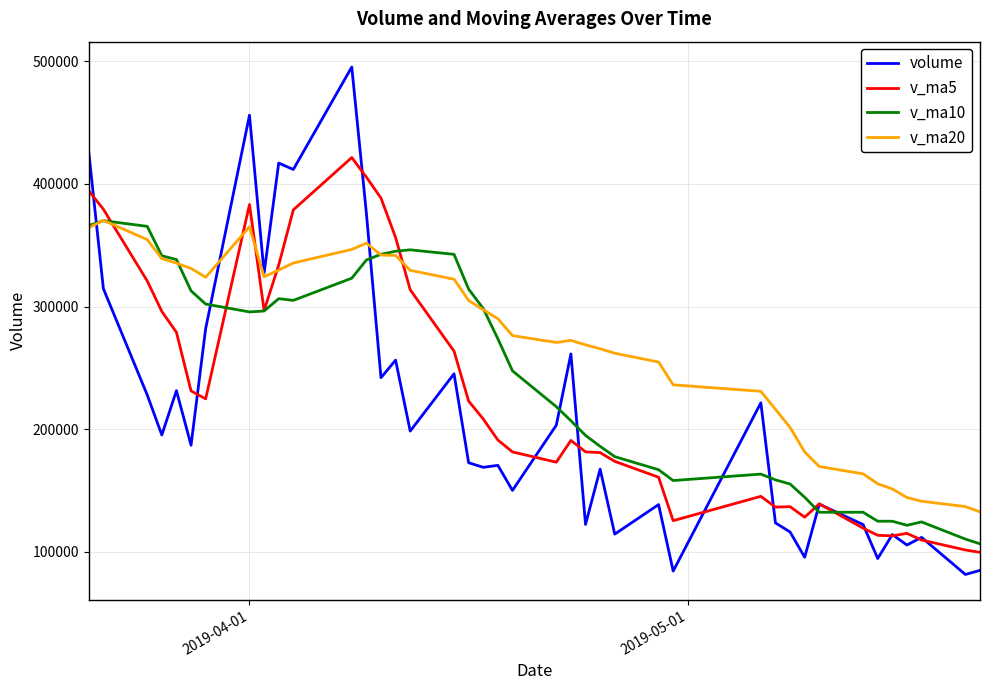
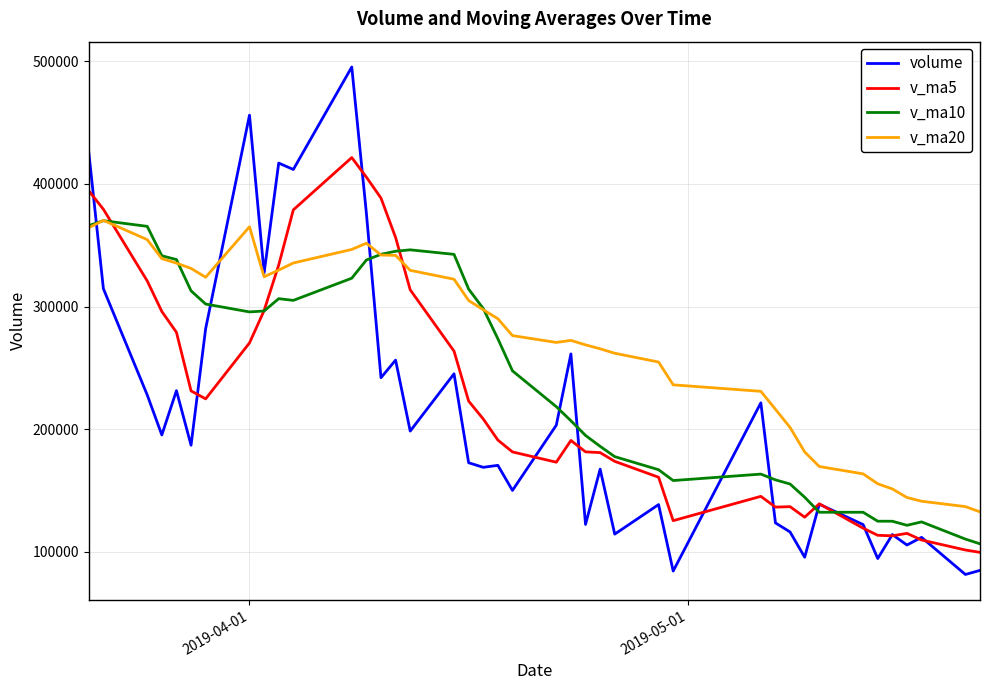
v_ma5, 2019-04-01: 383000 -> 270000
